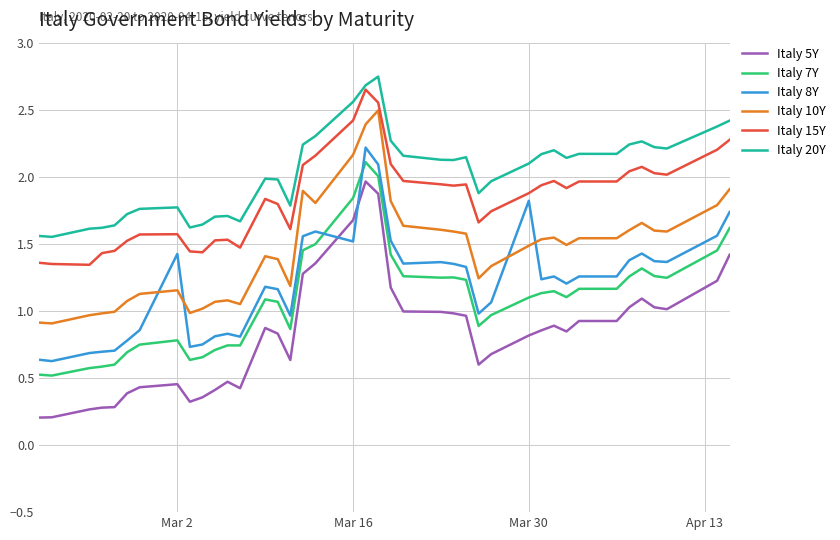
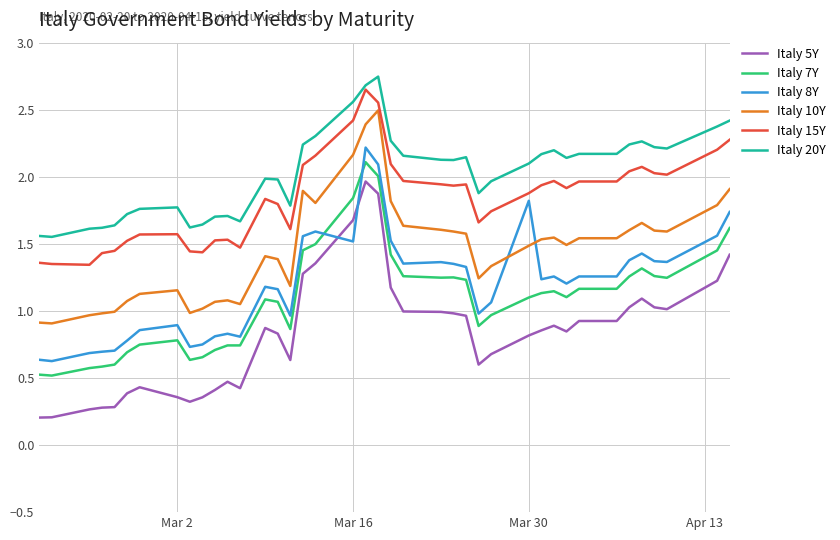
Italy 5Y, Mar 2: 0.45 -> 0.36
Italy 8Y, Mar 2: 1.43 -> 0.89
